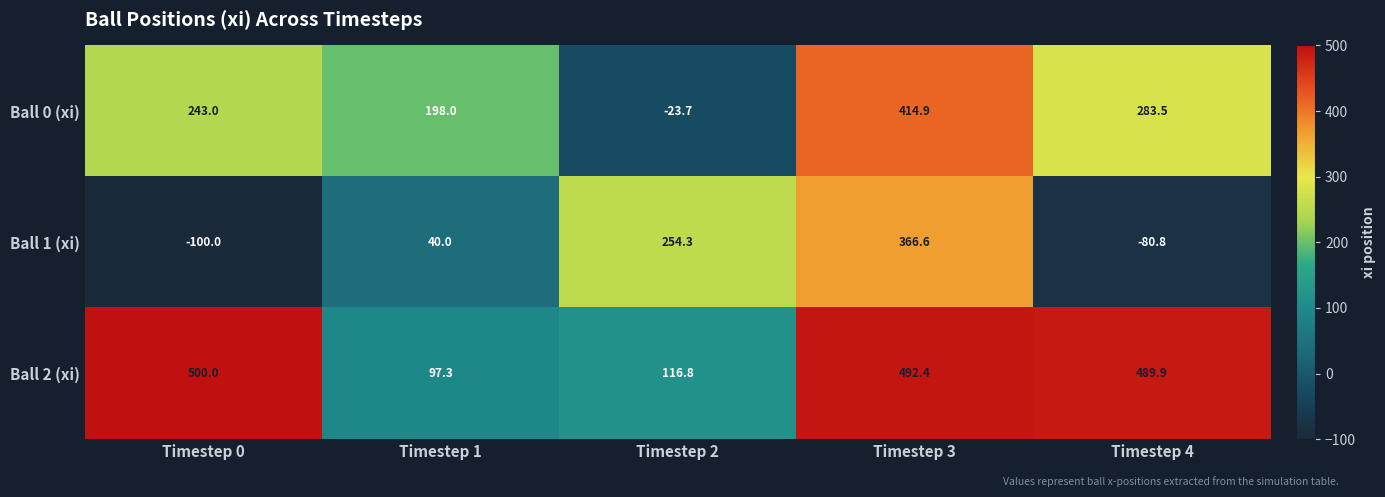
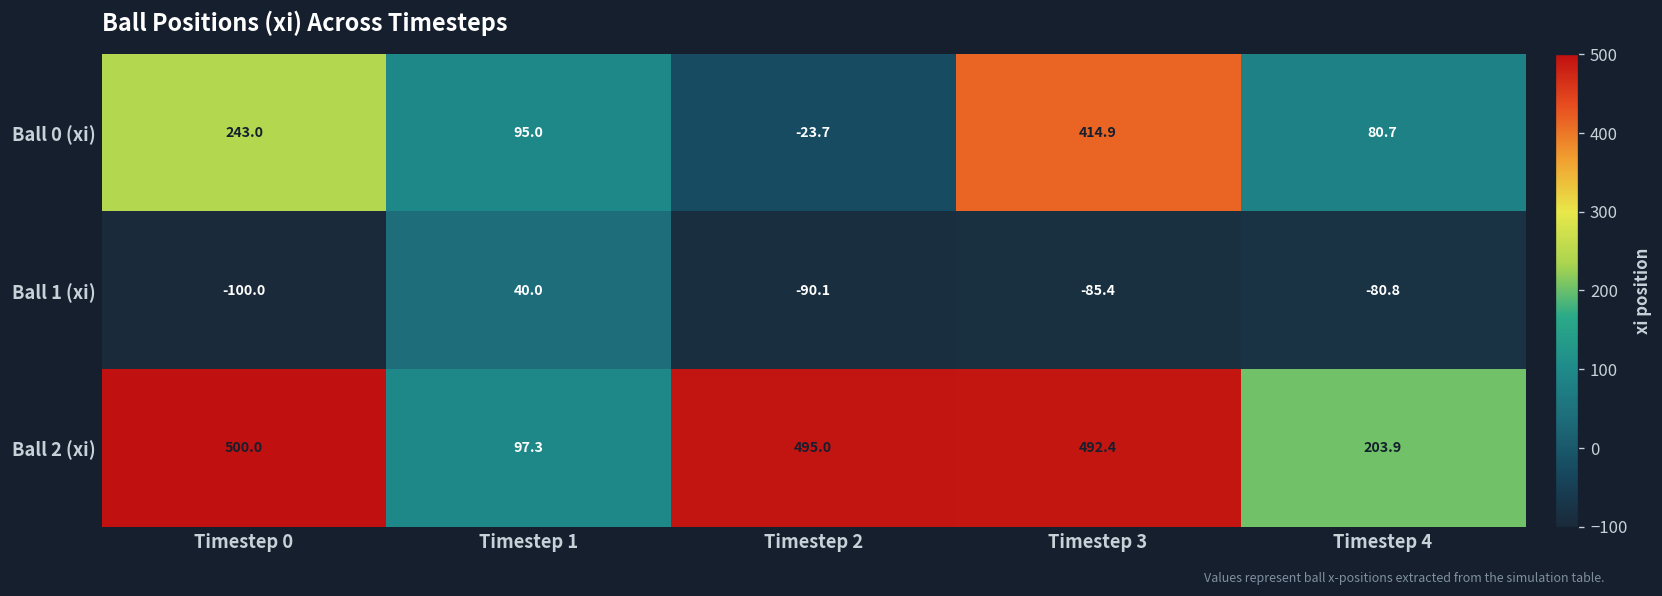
Ball 0 (xi), Timestep 1: 198.0 -> 95.0
Ball 0 (xi), Timestep 4: 283.5 -> 80.7
Ball 1 (xi), Timestep 2: 254.3 -> -90.1
Ball 1 (xi), Timestep 3: 366.6 -> -85.4
Ball 2 (xi), Timestep 2: 116.8 -> 495.0
Ball 2 (xi), Timestep 4: 489.9 -> 203.9
